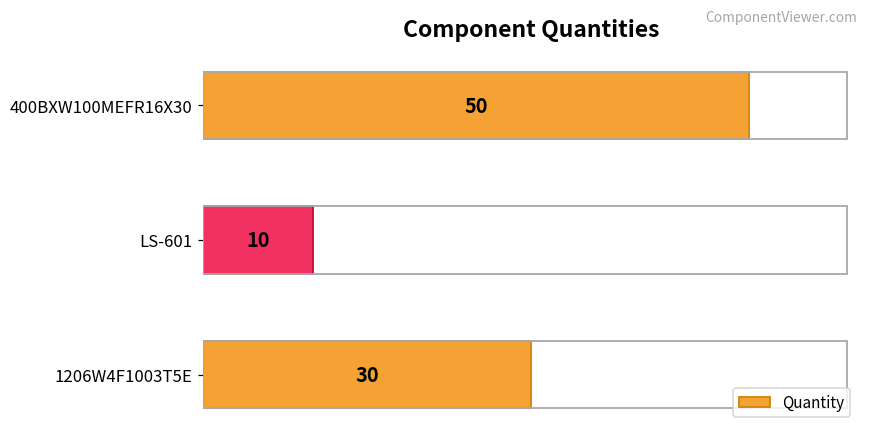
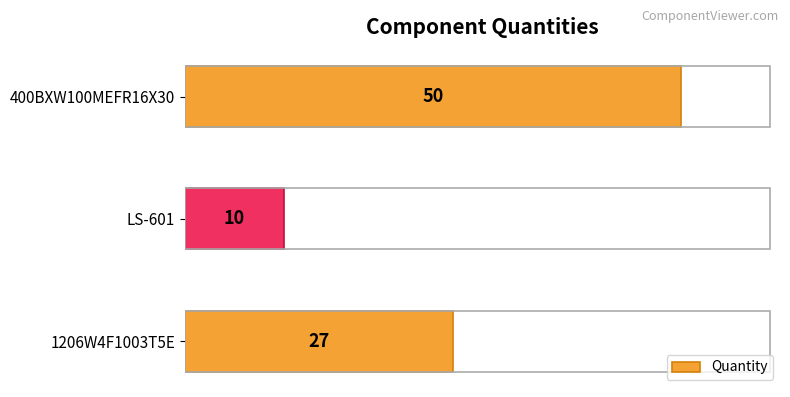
1206W4F1003T5E: 30 -> 27
